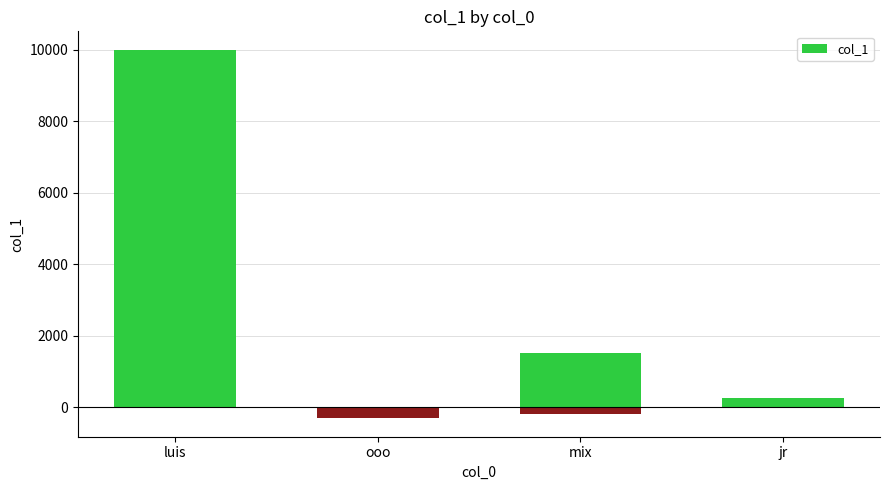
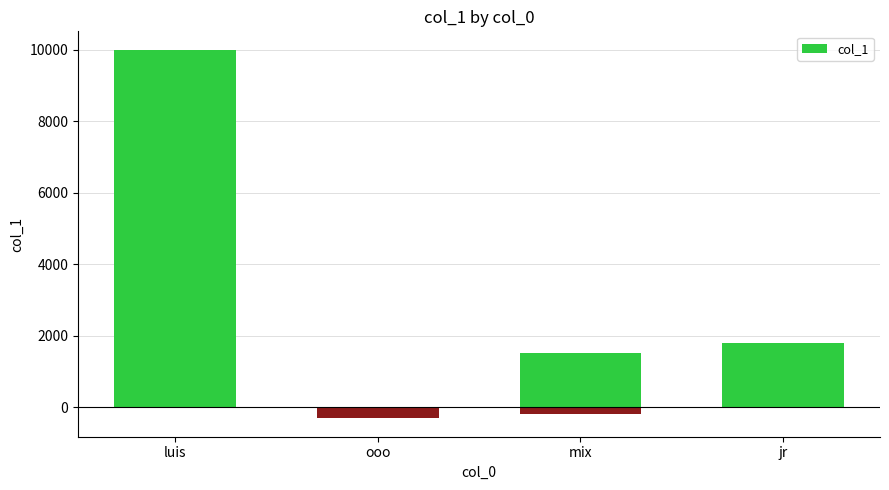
jr: 200 -> 1800
